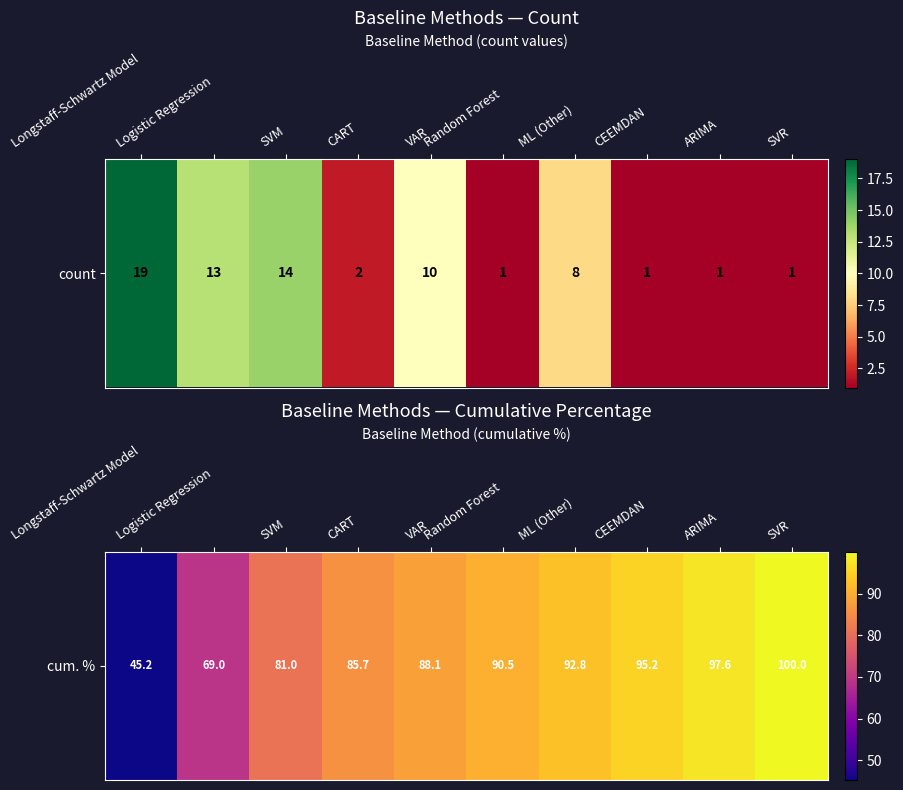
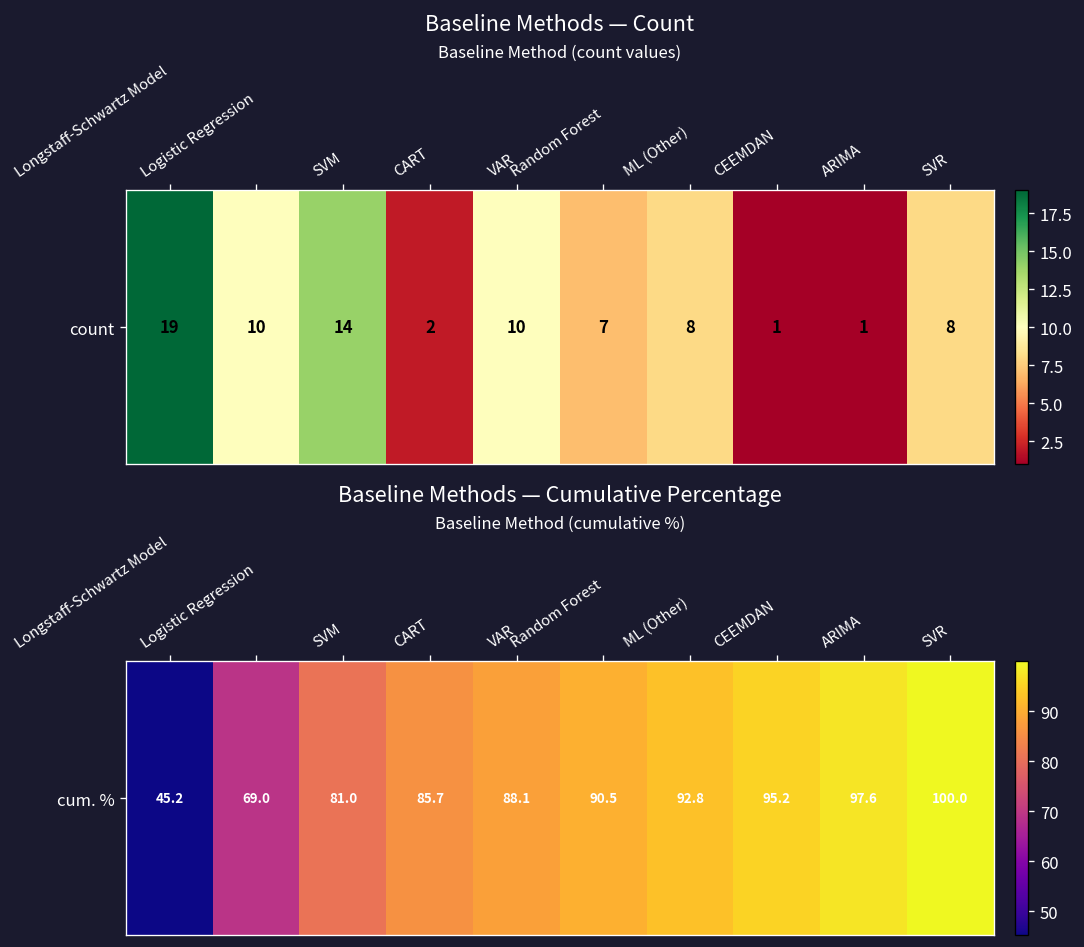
Baseline Methods — Count, count, Logistic Regression: 13 -> 10
Baseline Methods — Count, count, Random Forest: 1 -> 7
Baseline Methods — Count, count, SVR: 1 -> 8
